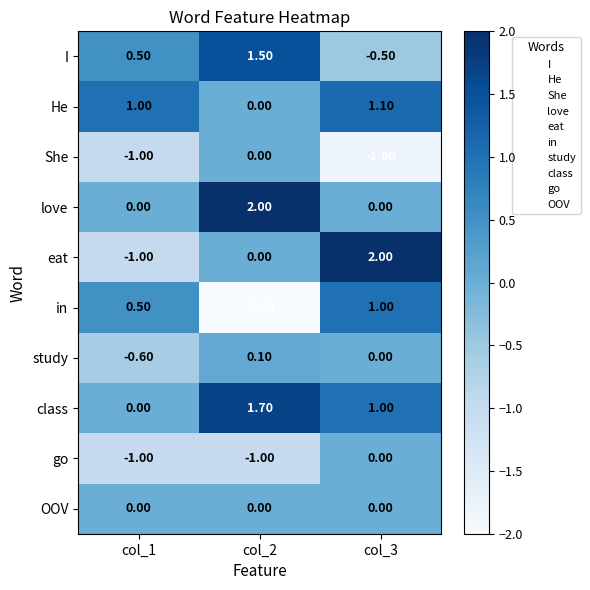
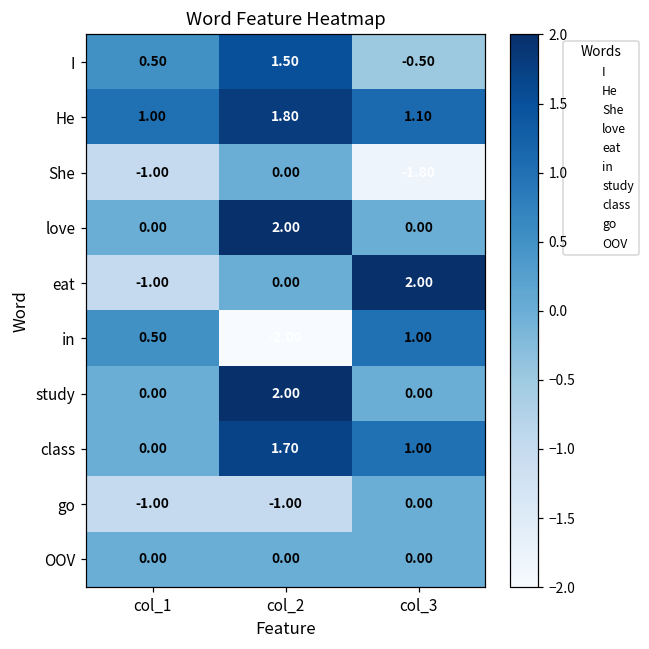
He, col_2: 0.00 -> 1.80
study, col_1: -0.60 -> 0.00
study, col_2: 0.10 -> 2.00
